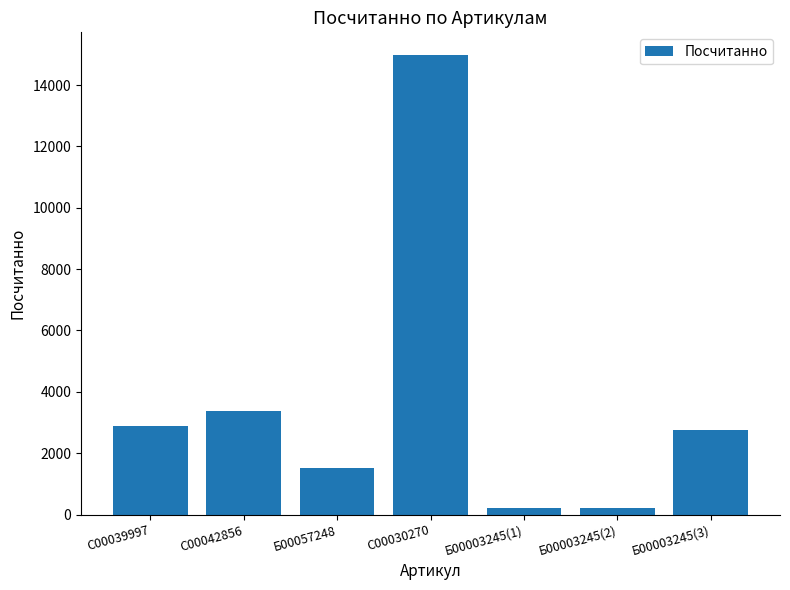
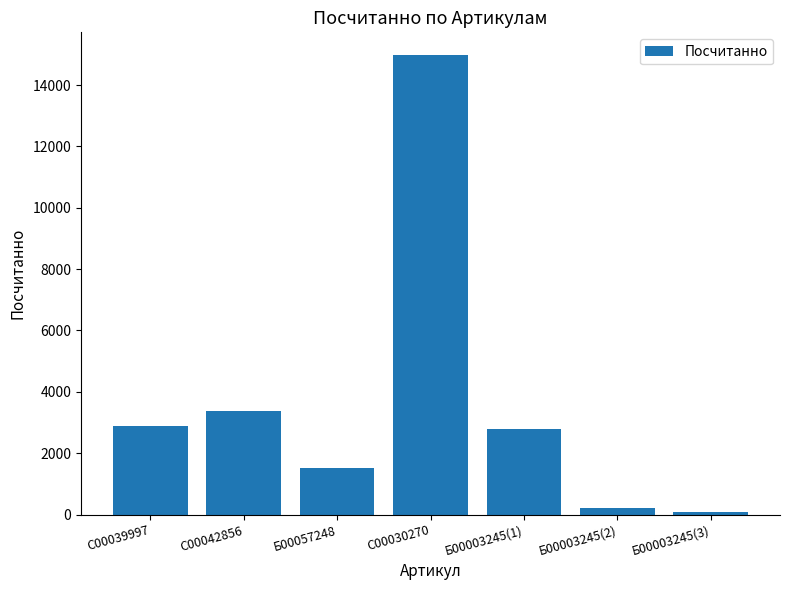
Б00003245(1): 200 -> 2800
Б00003245(3): 2800 -> 100
